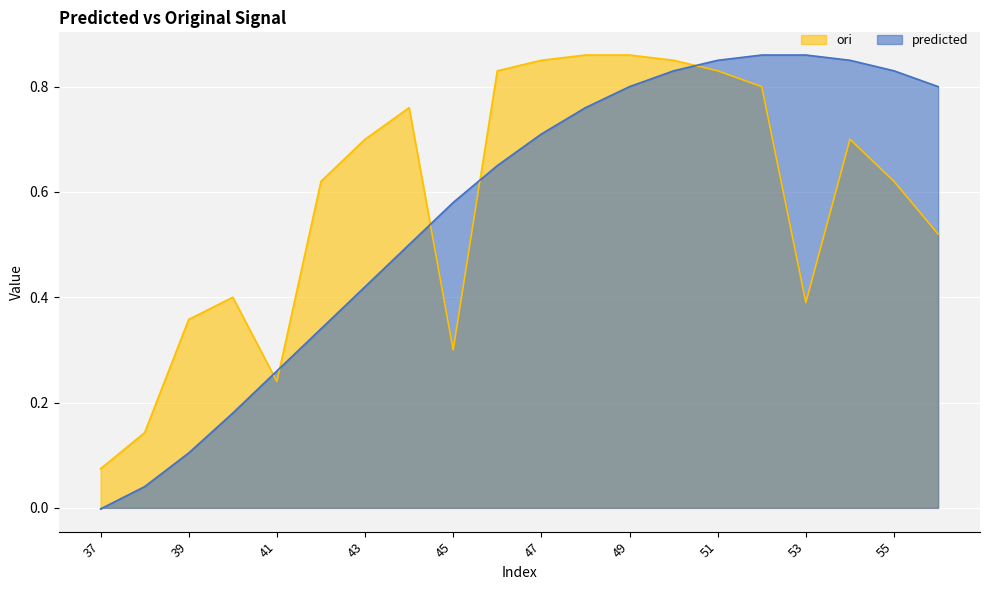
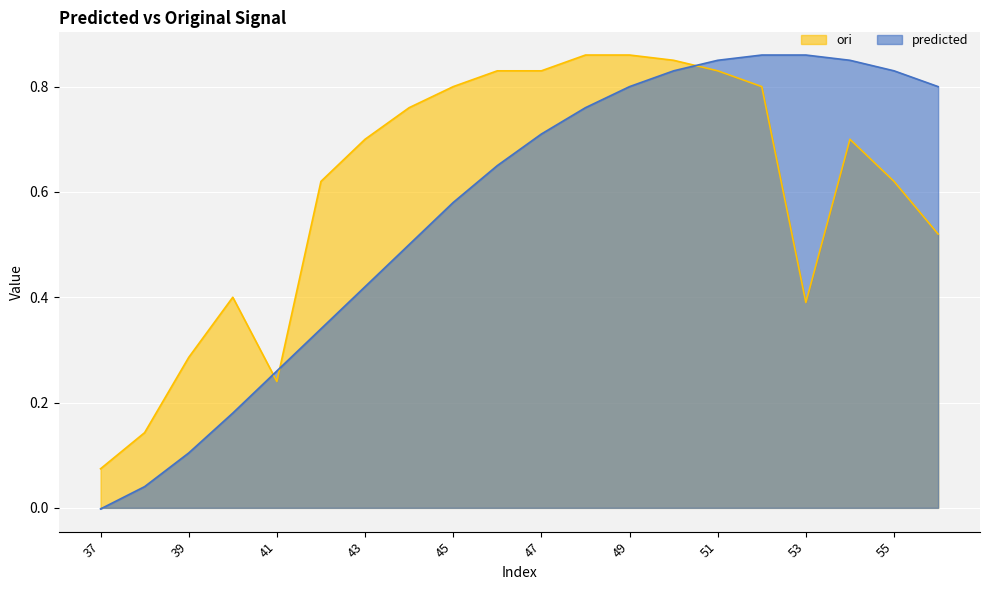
ori, 39: 0.36 -> 0.29
ori, 45: 0.3 -> 0.8
ori, 47: 0.85 -> 0.83
